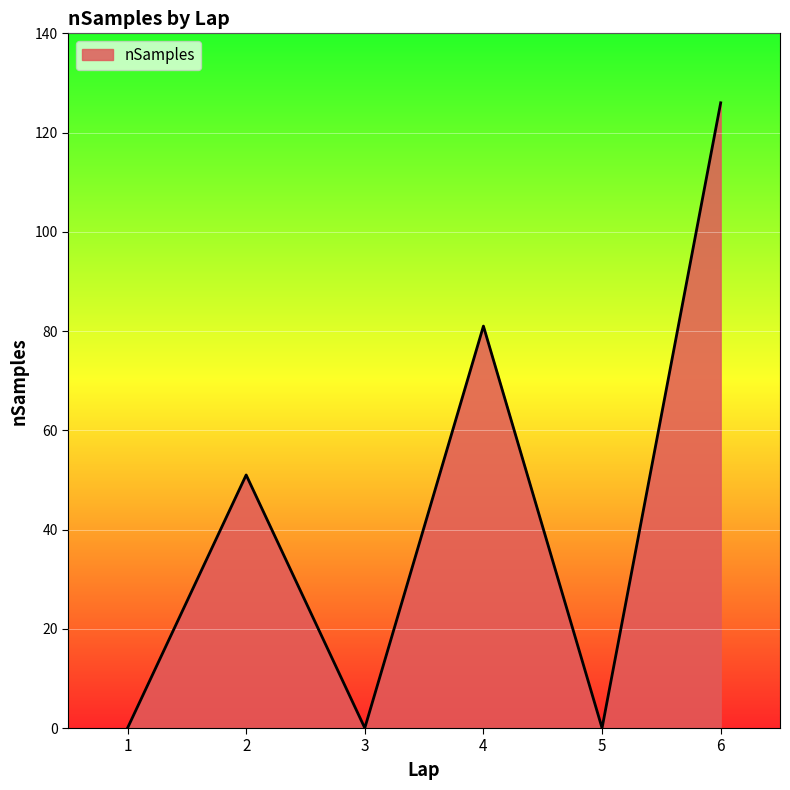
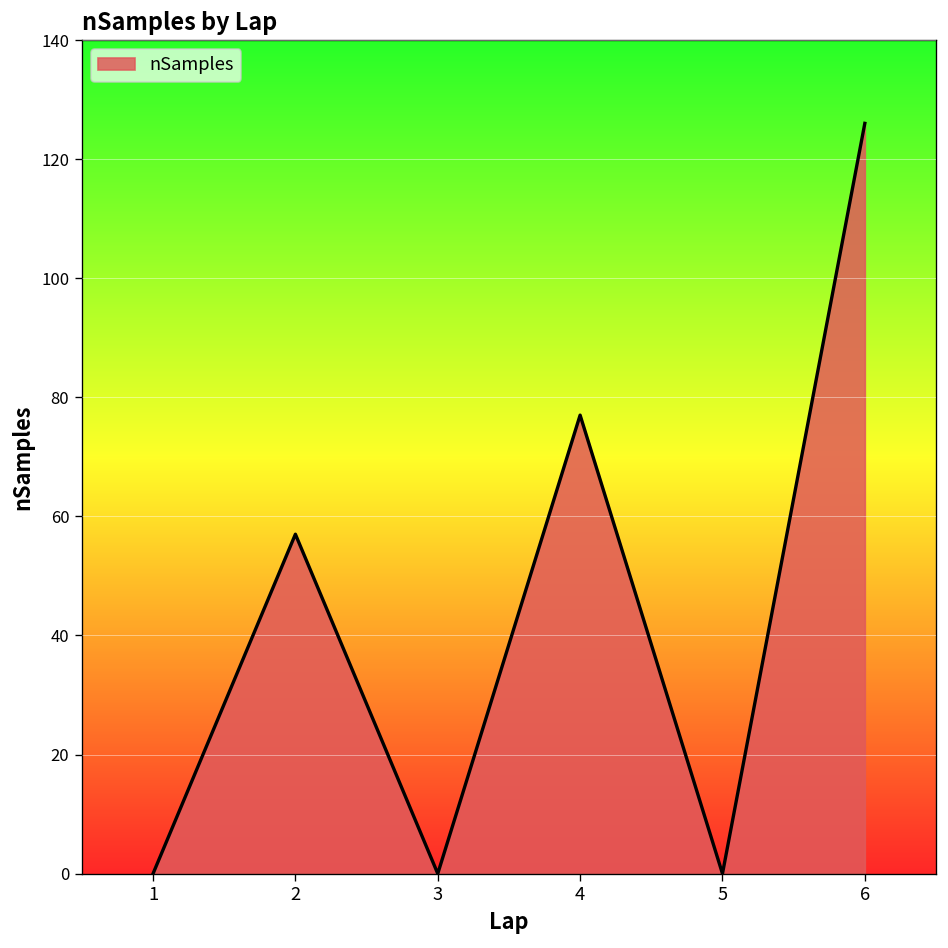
2: 51 -> 57
4: 81 -> 77
